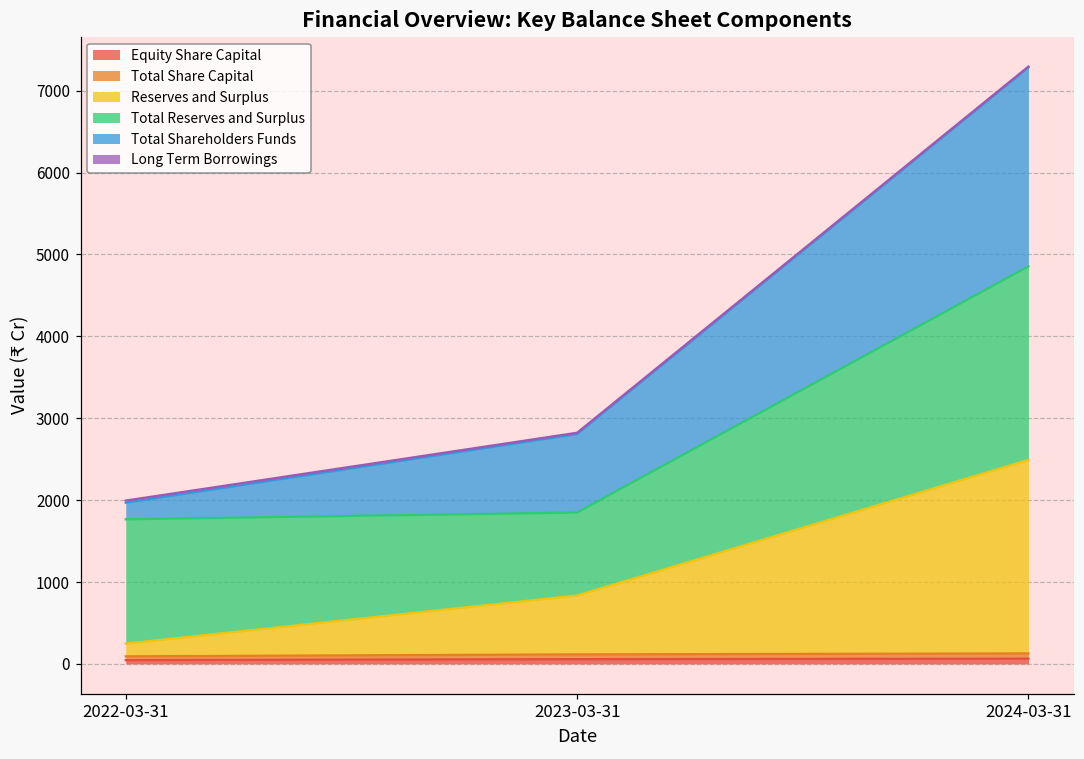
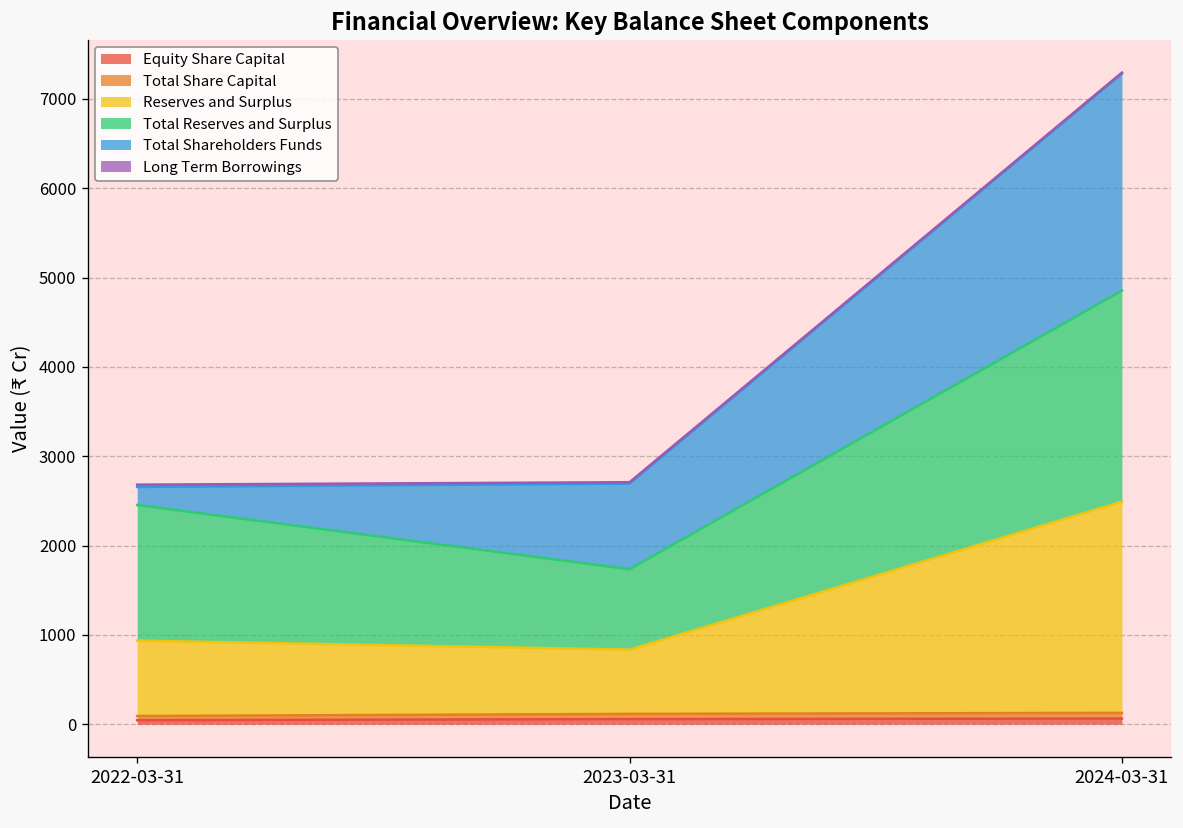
Reserves and Surplus, 2022-03-31: 200 -> 800
Total Reserves and Surplus, 2023-03-31: 1000 -> 900
